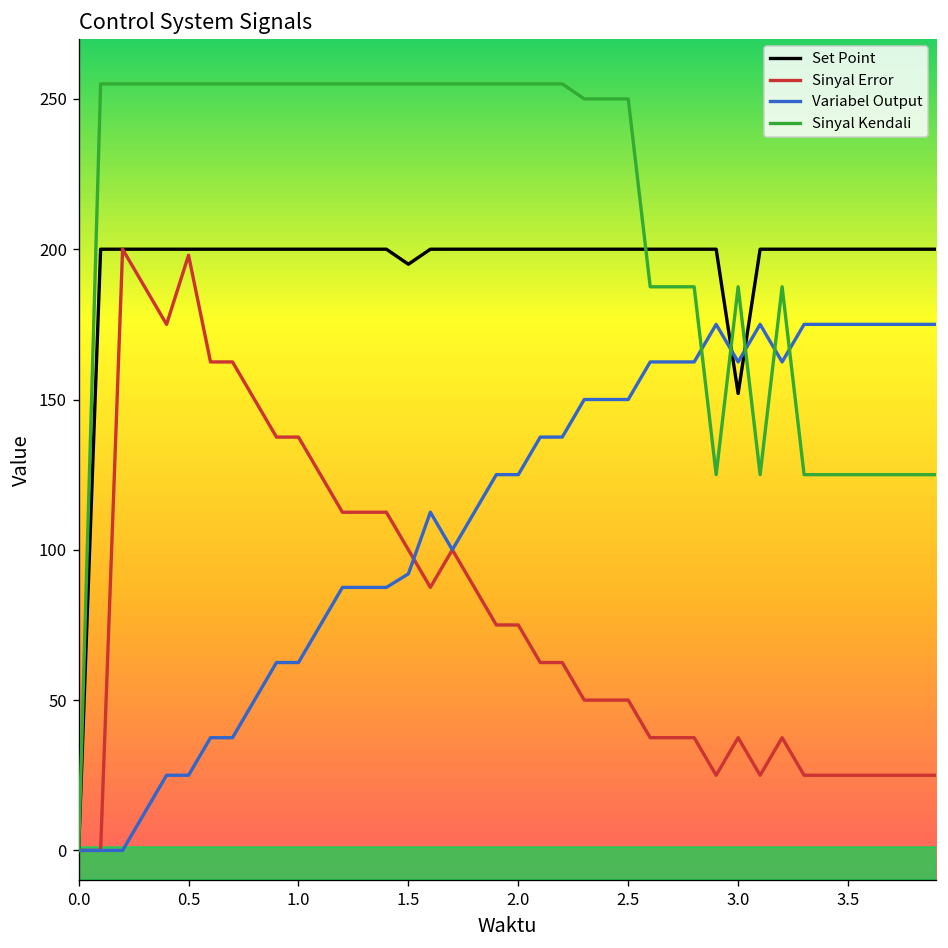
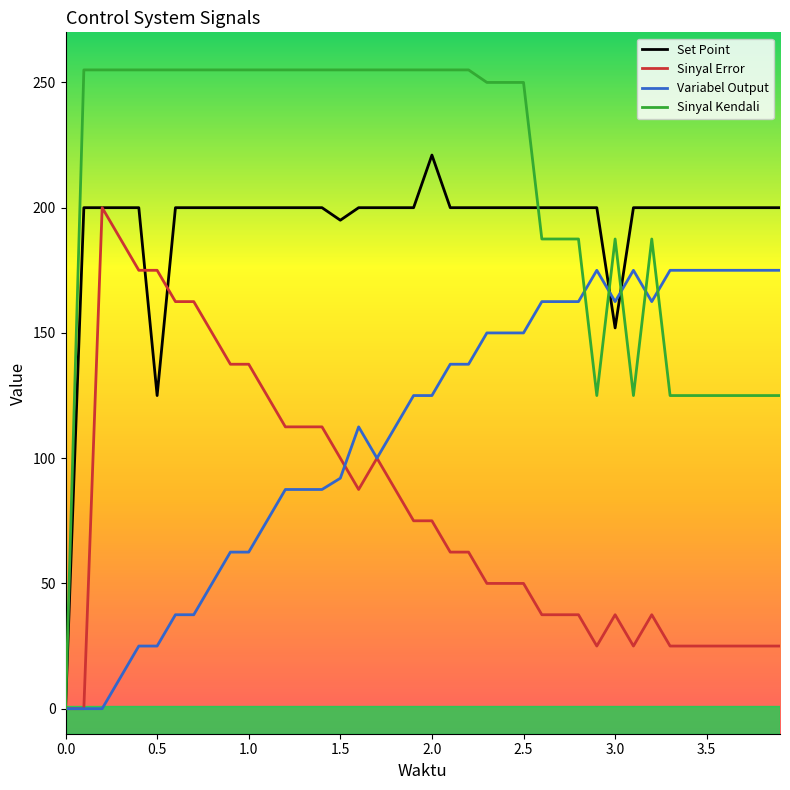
Set Point, 0.5: 200 -> 125
Sinyal Error, 0.5: 198 -> 175
Set Point, 2.0: 200 -> 221
